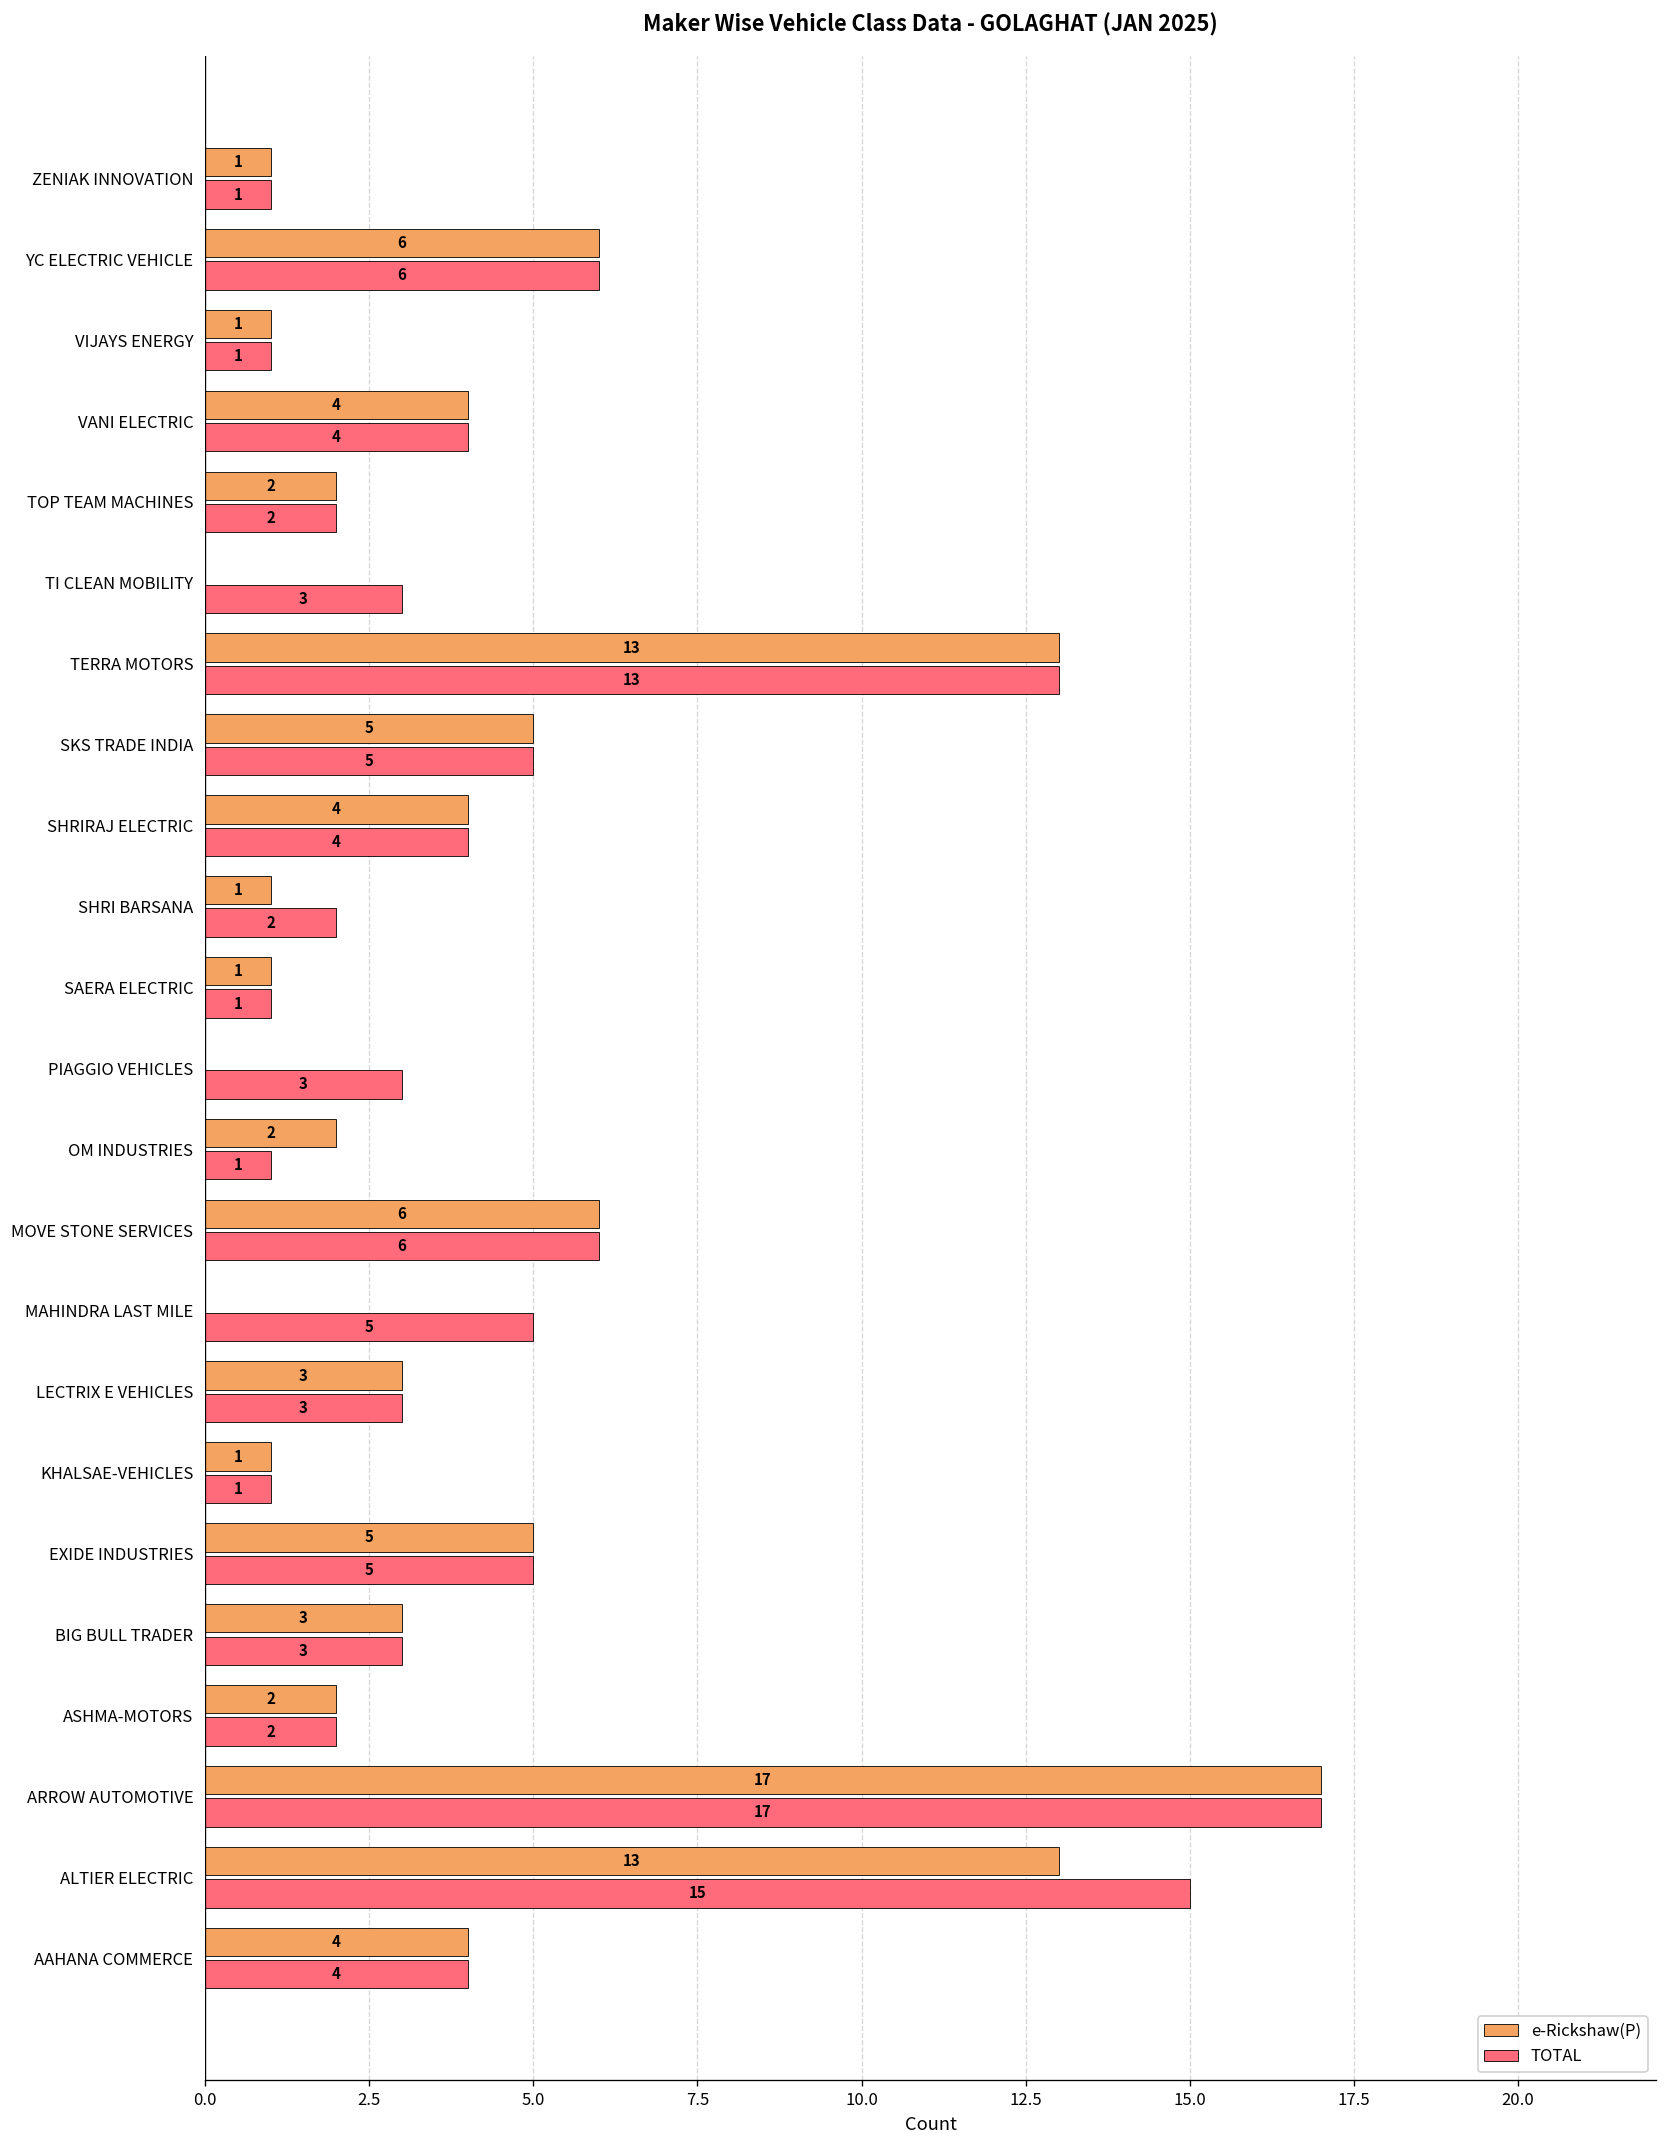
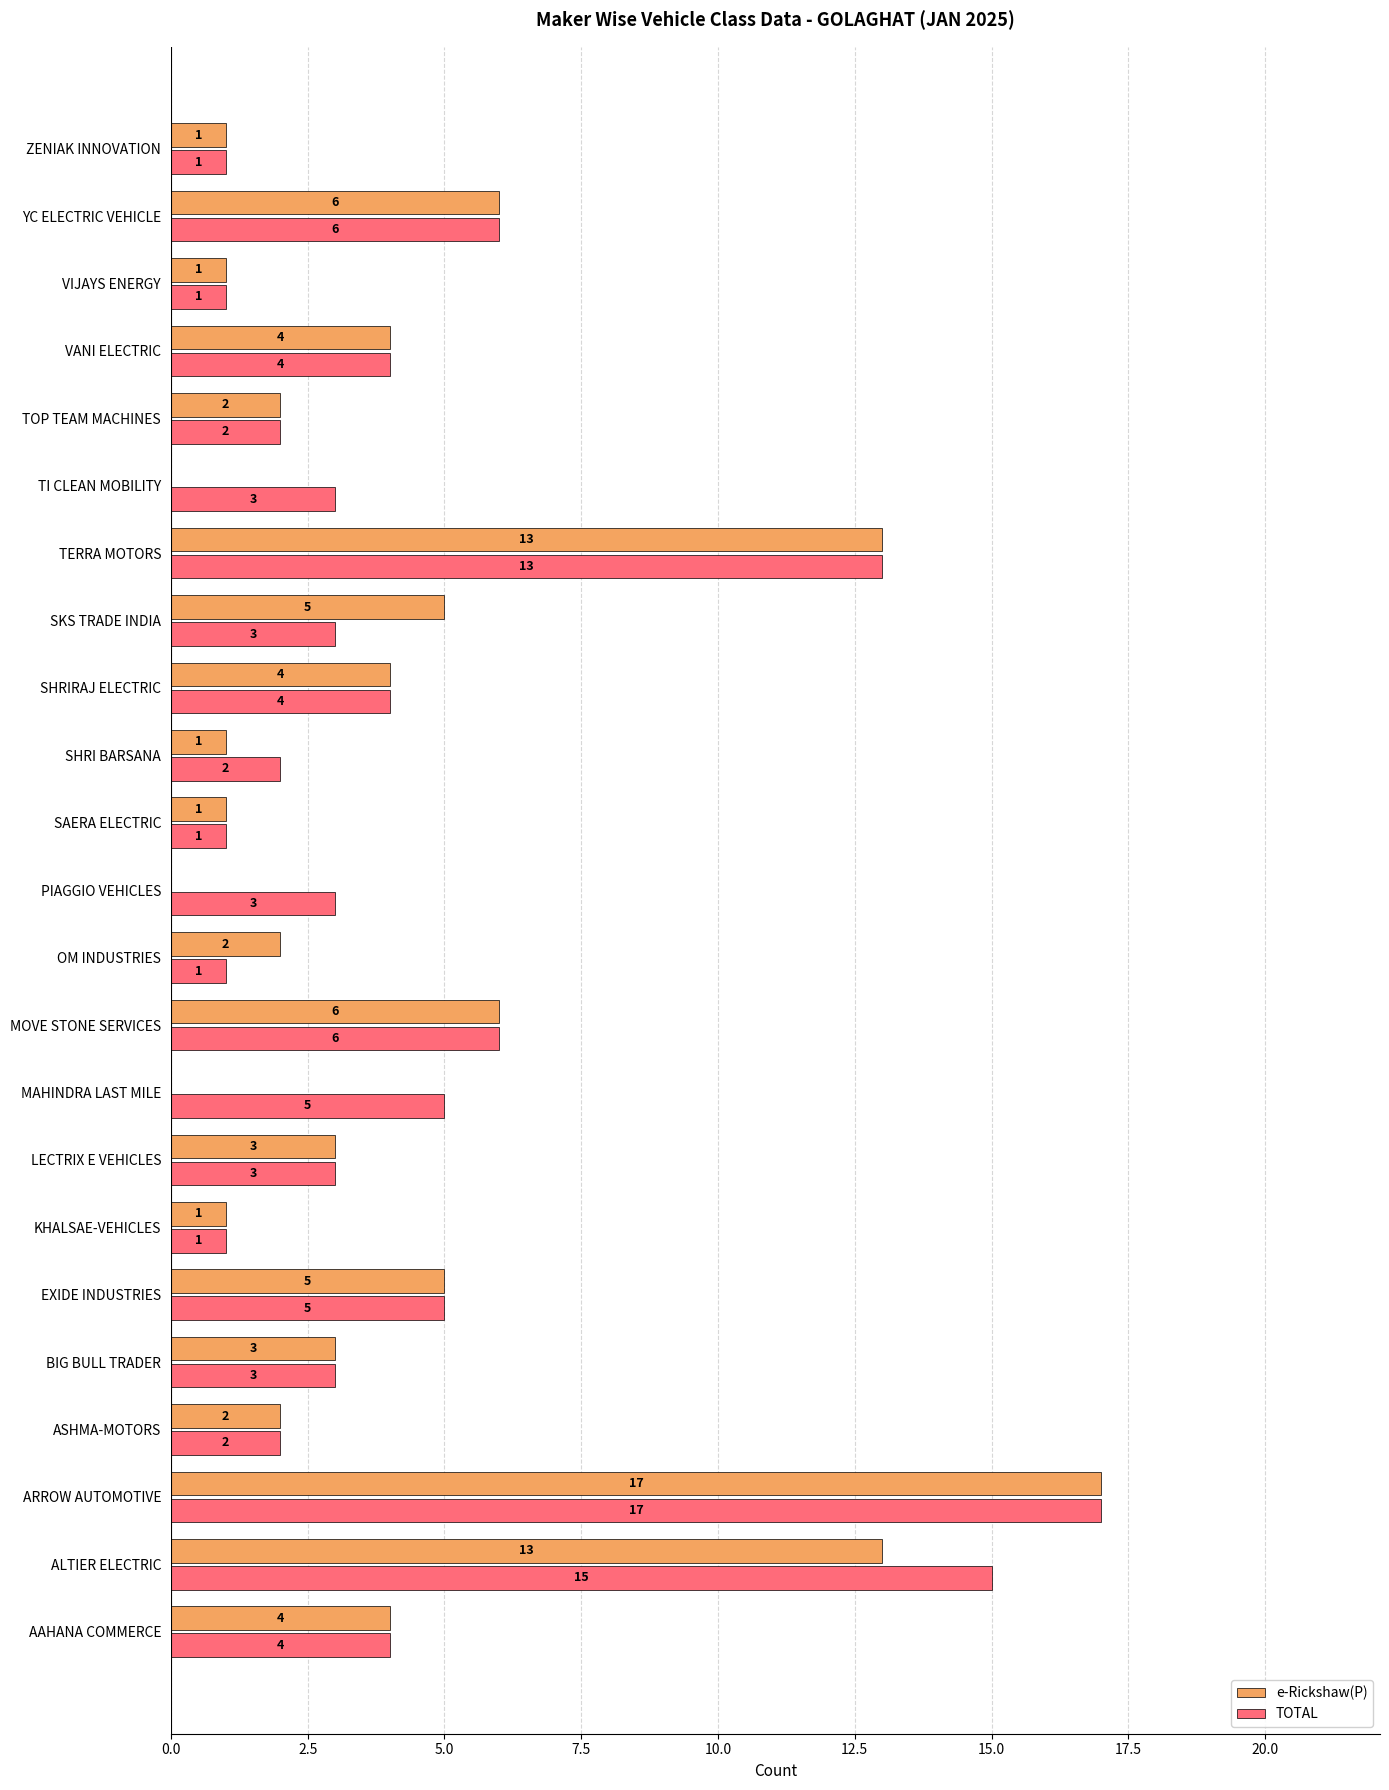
TOTAL, SKS TRADE INDIA: 5 -> 3
